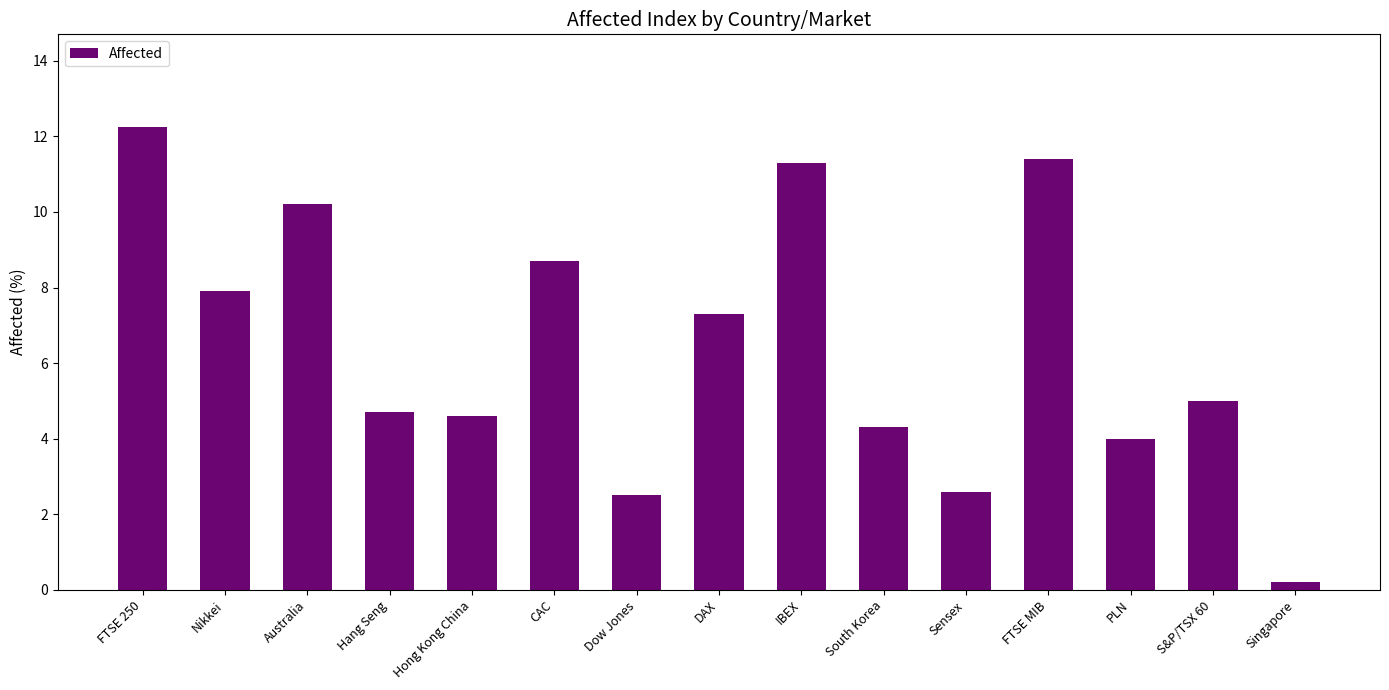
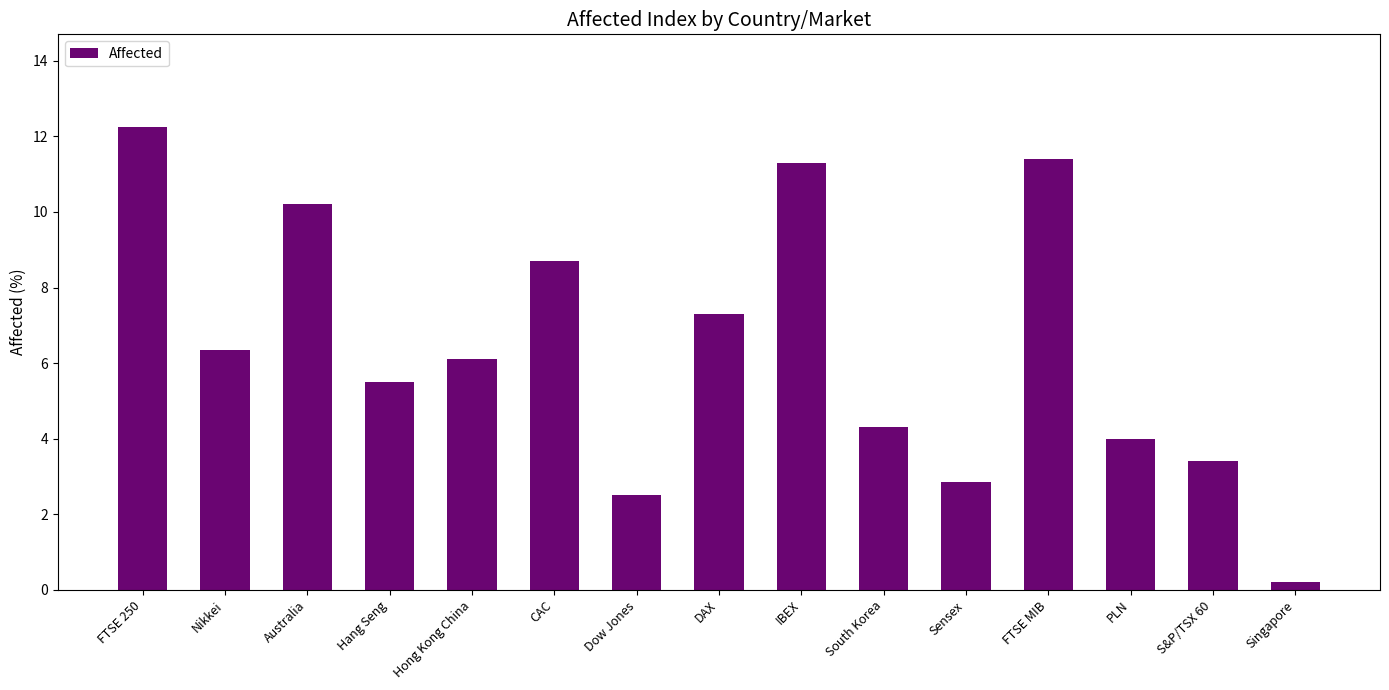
Nikkei: 7.9 -> 6.3
Hang Seng: 4.7 -> 5.5
Hong Kong China: 4.6 -> 6.1
Sensex: 2.6 -> 2.9
S&P/TSX 60: 5.0 -> 3.4
